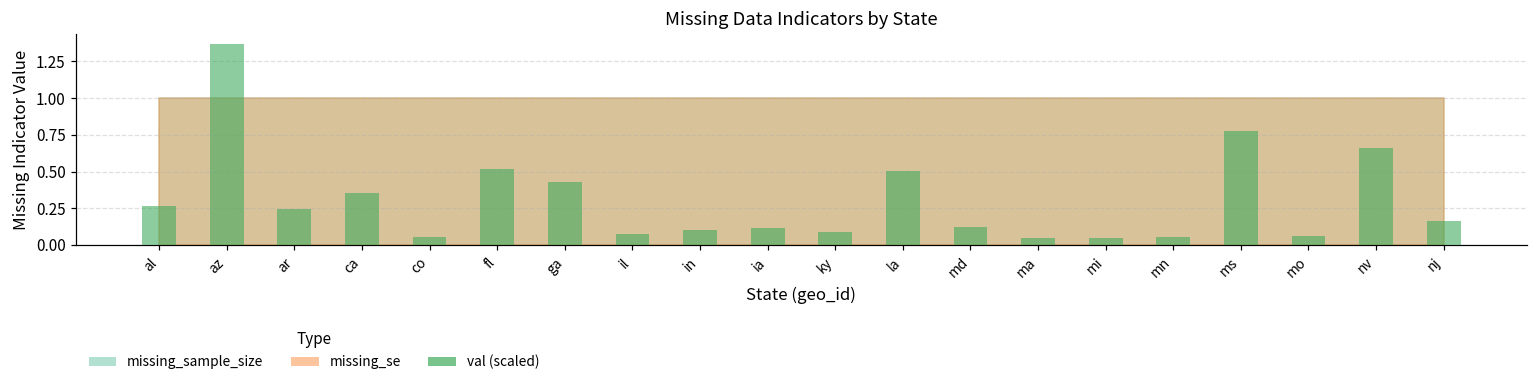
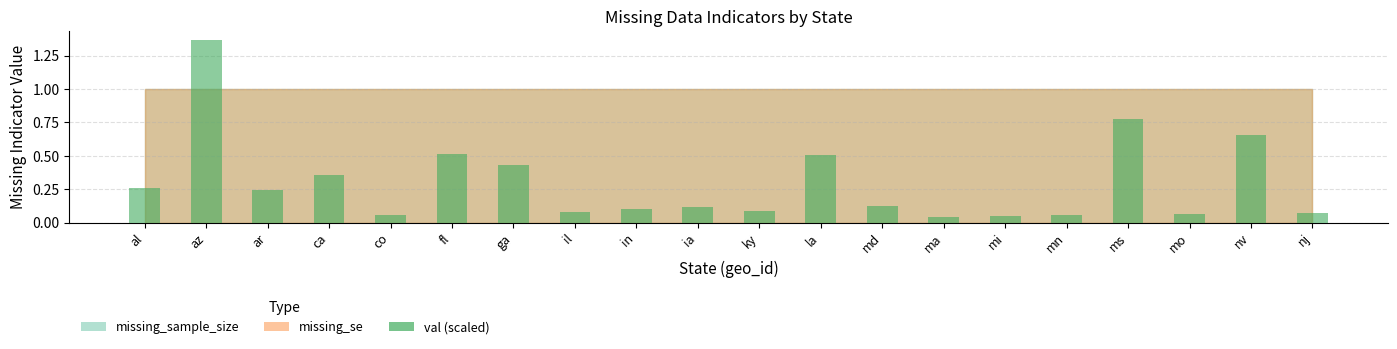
val (scaled), nj: 0.16 -> 0.07
